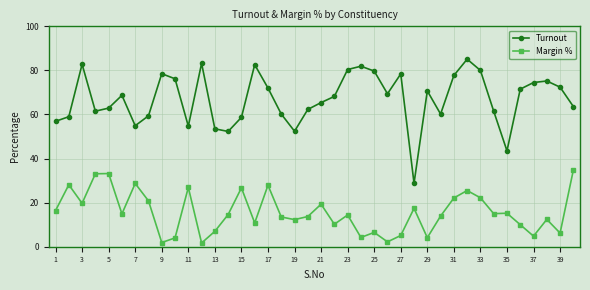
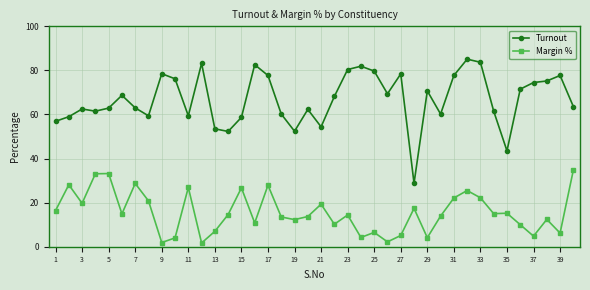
Turnout, 3: 83 -> 63
Turnout, 7: 55 -> 63
Turnout, 11: 55 -> 59
Turnout, 17: 72 -> 78
Turnout, 21: 65 -> 54
Turnout, 33: 80 -> 84
Turnout, 39: 72 -> 78
